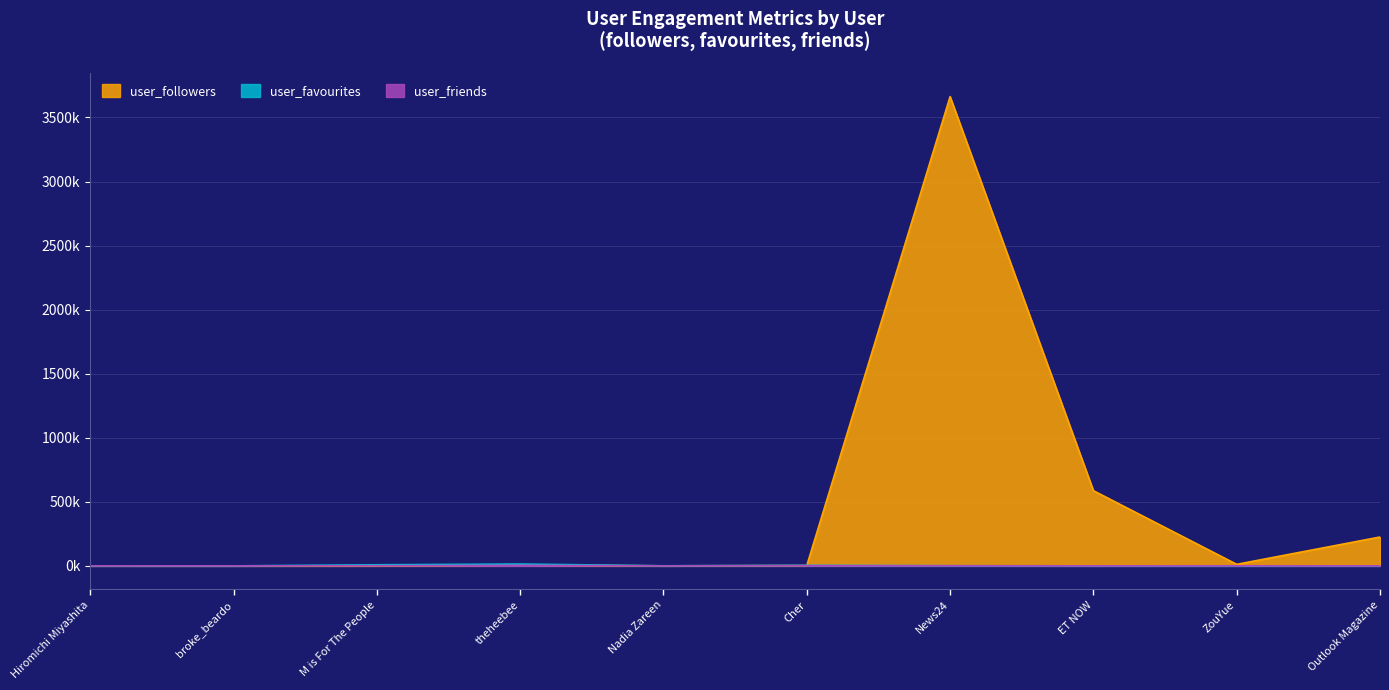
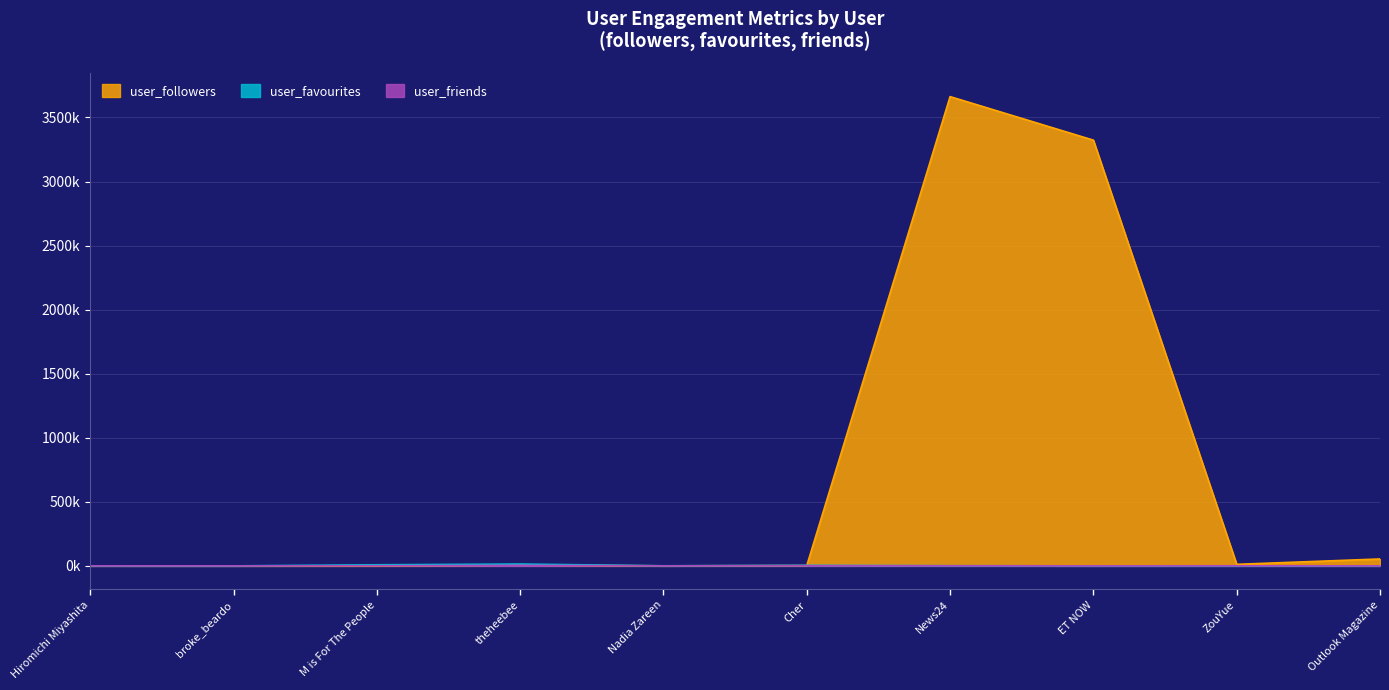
user_followers, ET NOW: 590000 -> 3320000
user_followers, Outlook Magazine: 230000 -> 50000
